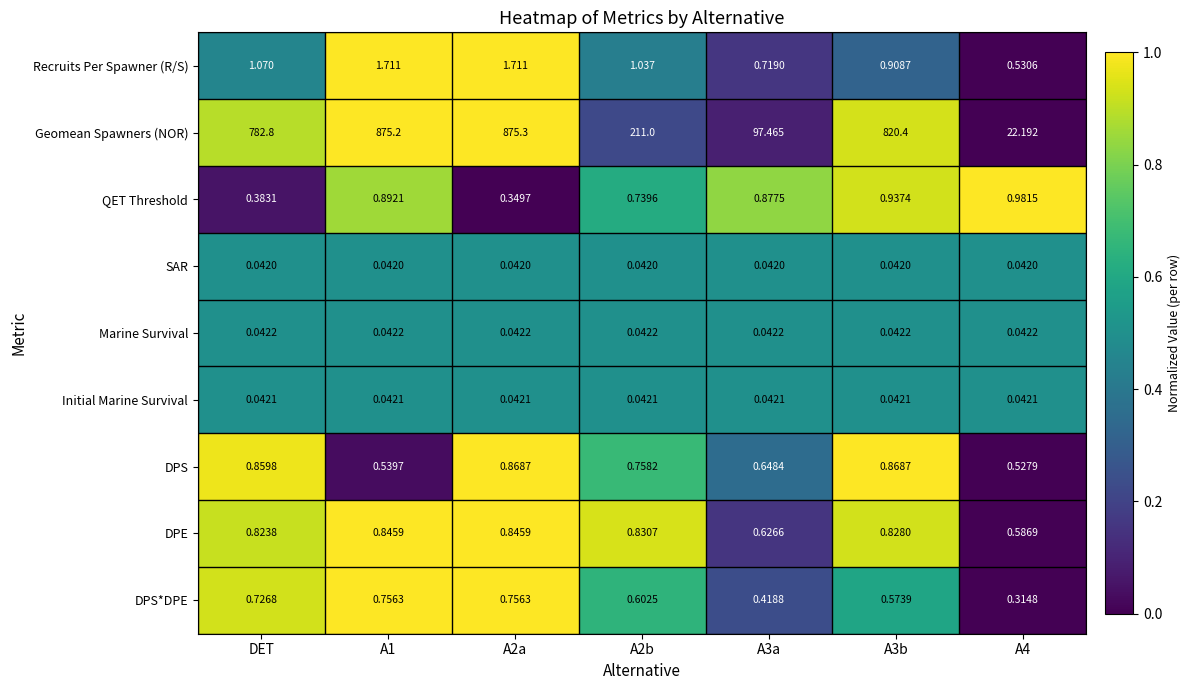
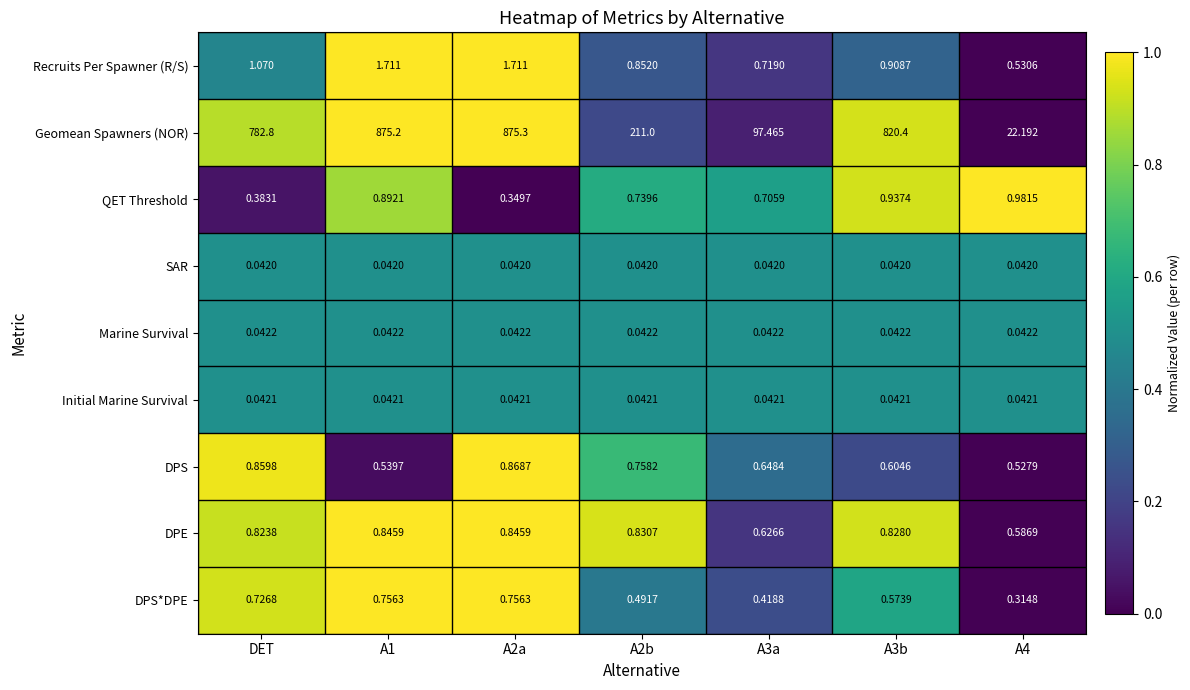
Recruits Per Spawner (R/S), A2b: 1.037 -> 0.8520
QET Threshold, A3a: 0.8775 -> 0.7059
DPS, A3b: 0.8687 -> 0.6046
DPS*DPE, A2b: 0.6025 -> 0.4917
